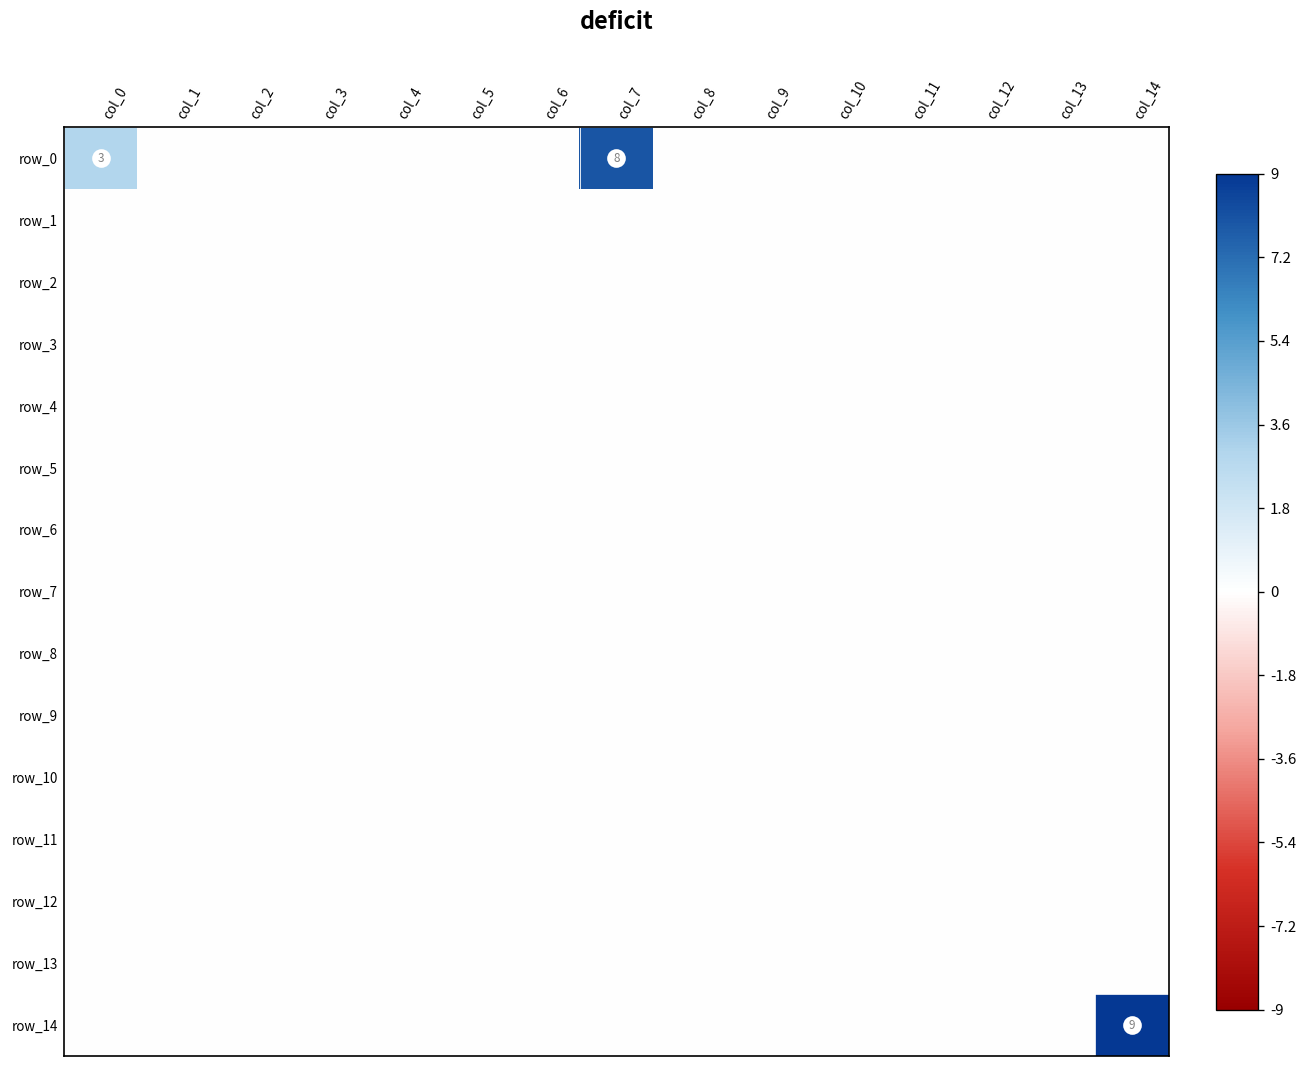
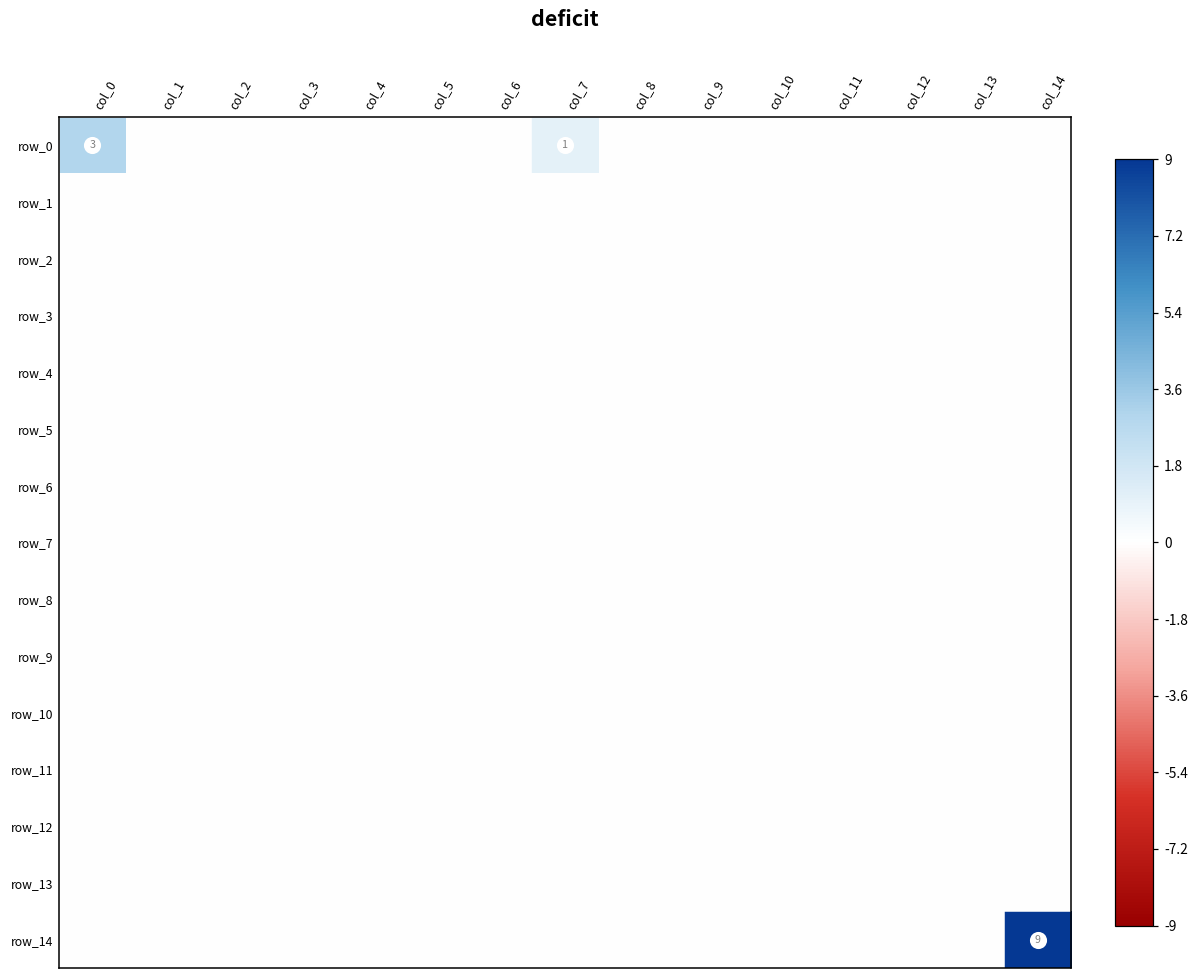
row_0, col_7: 8 -> 1
